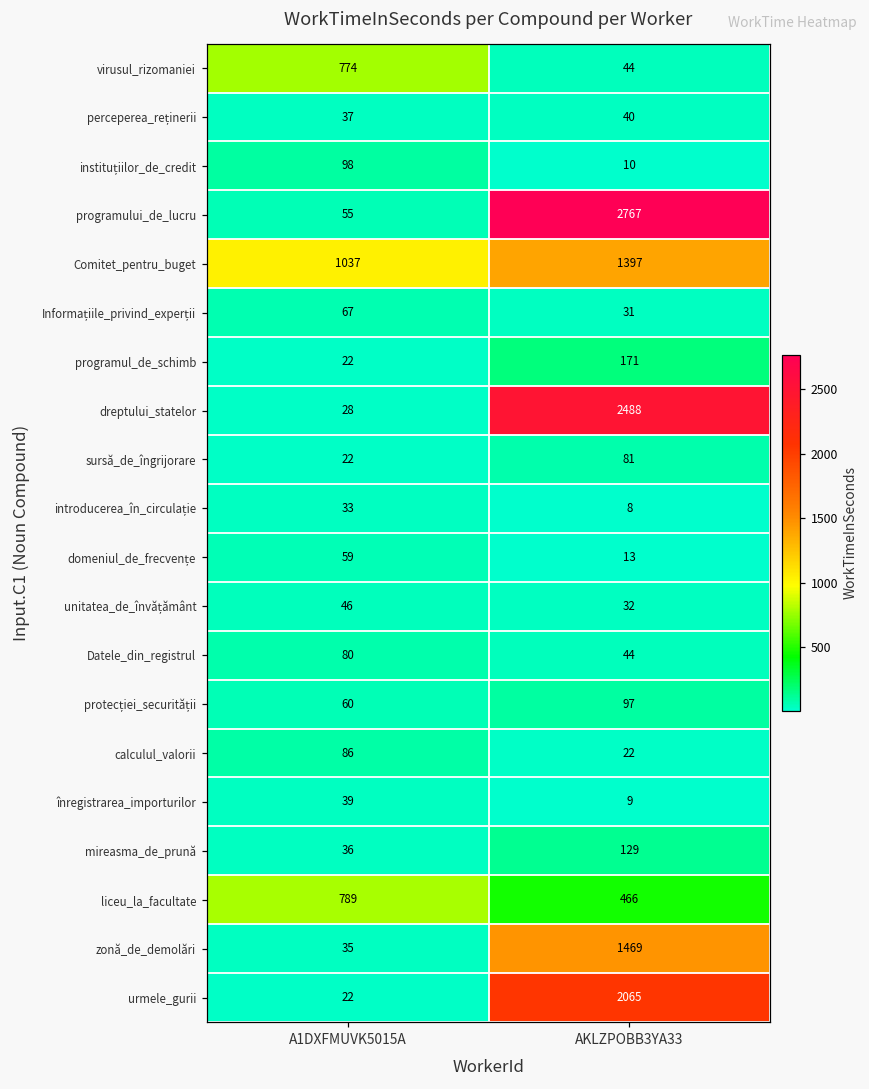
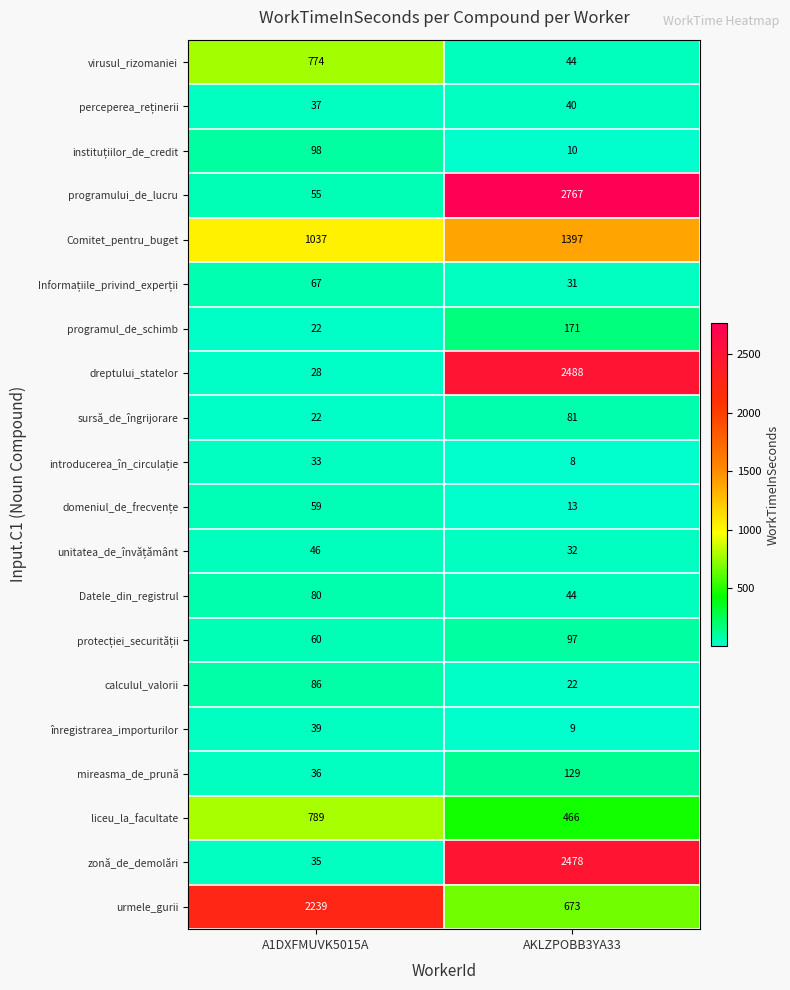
zonă_de_demolări, AKLZPOBB3YA33: 1469 -> 2478
urmele_gurii, A1DXFMUVK5015A: 22 -> 2239
urmele_gurii, AKLZPOBB3YA33: 2065 -> 673
